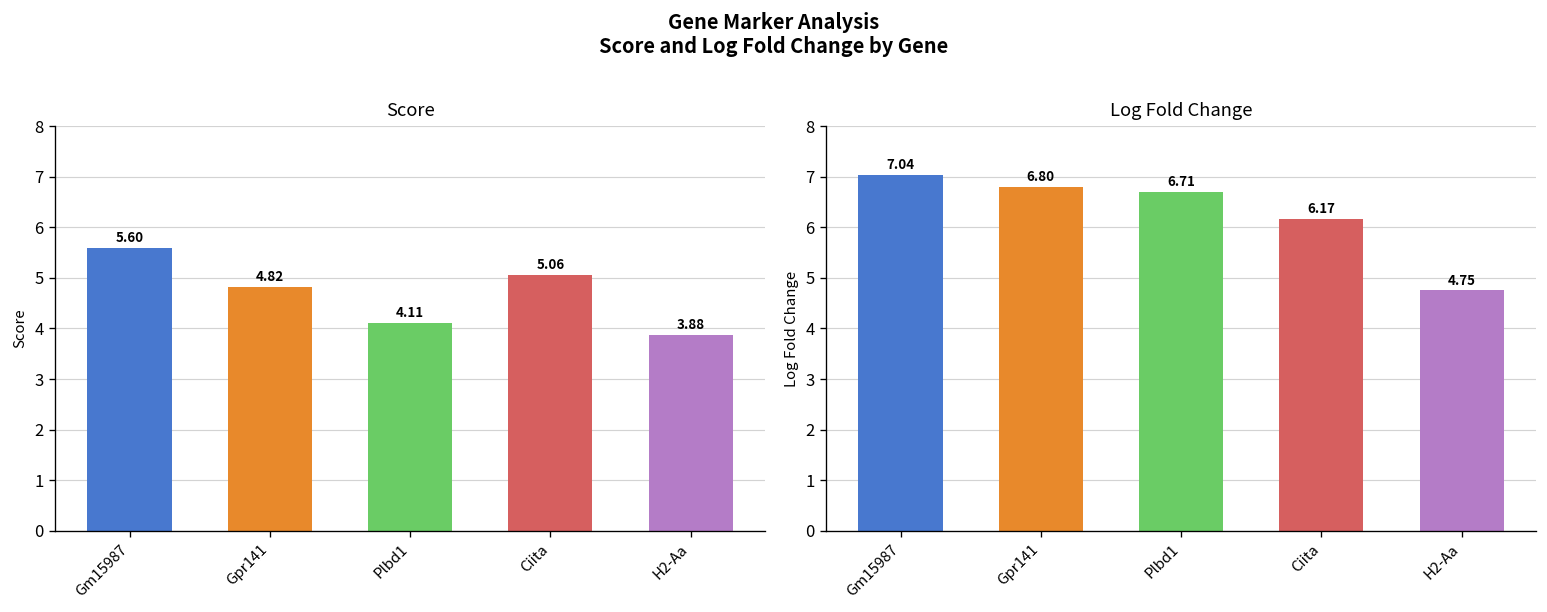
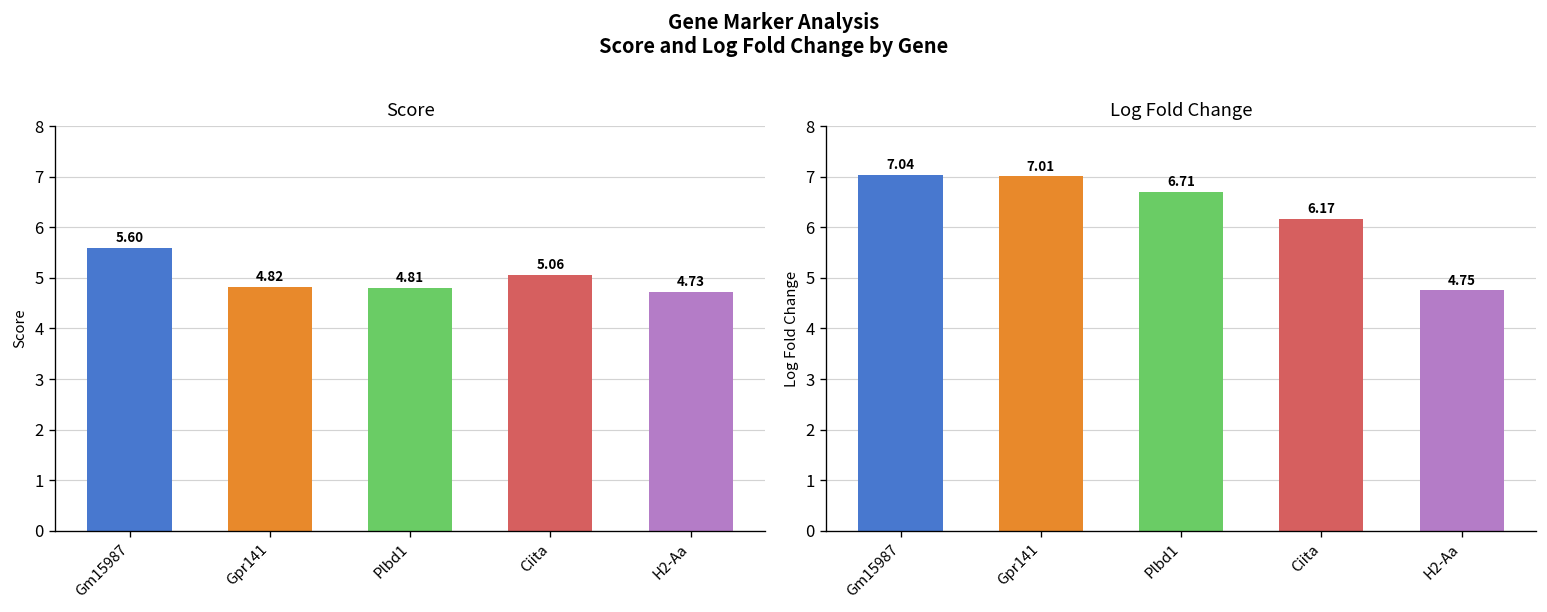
Score, Plbd1: 4.11 -> 4.81
Score, H2-Aa: 3.88 -> 4.73
Log Fold Change, Gpr141: 6.80 -> 7.01
